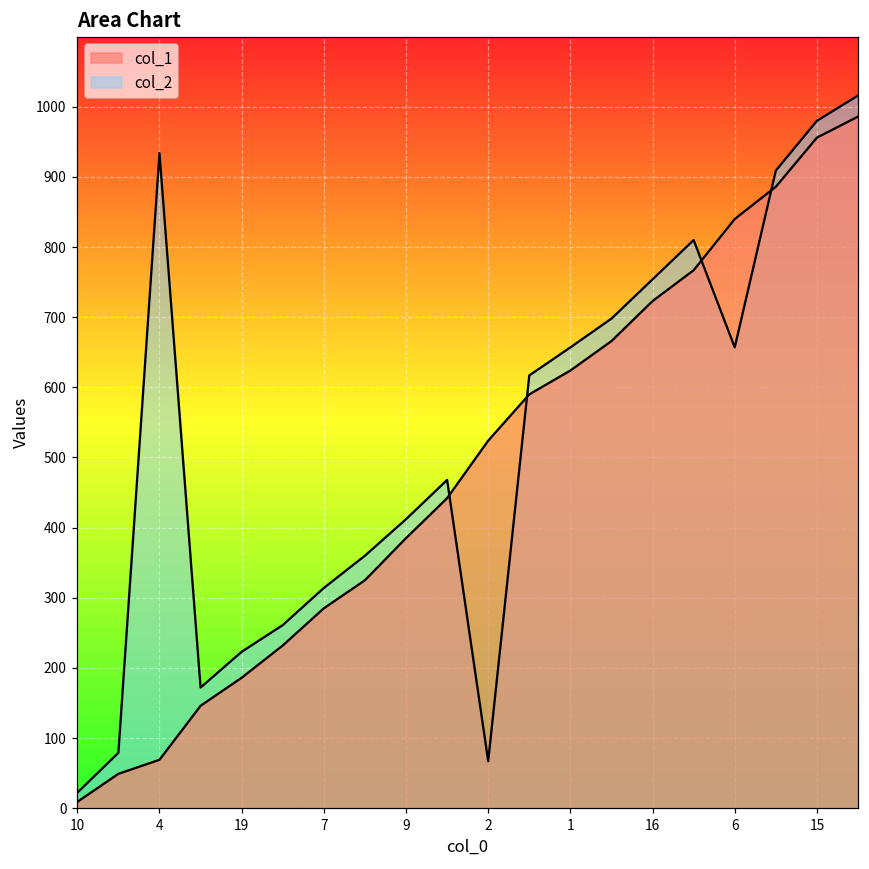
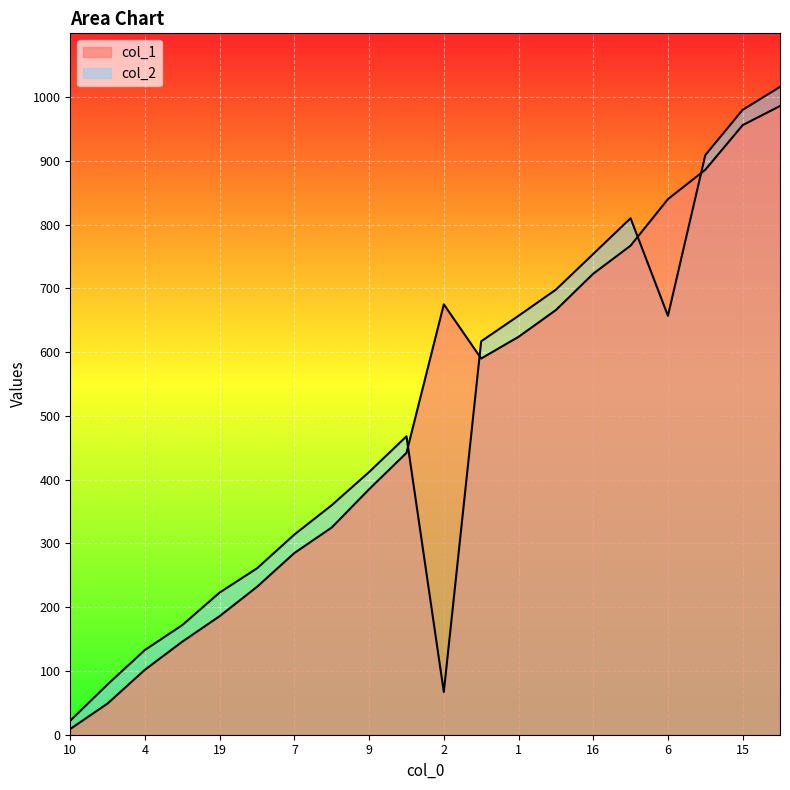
col_1, 4: 70 -> 100
col_2, 4: 930 -> 130
col_1, 2: 520 -> 680
